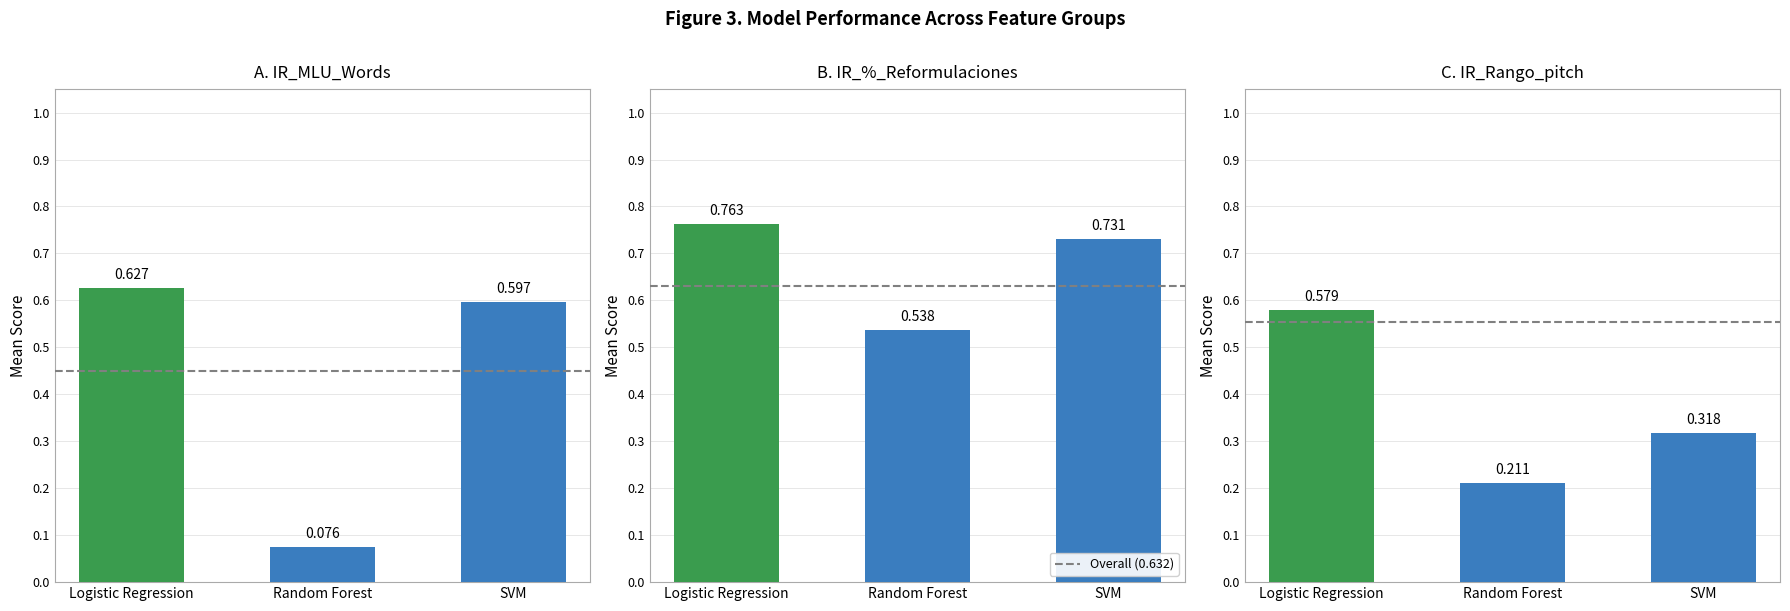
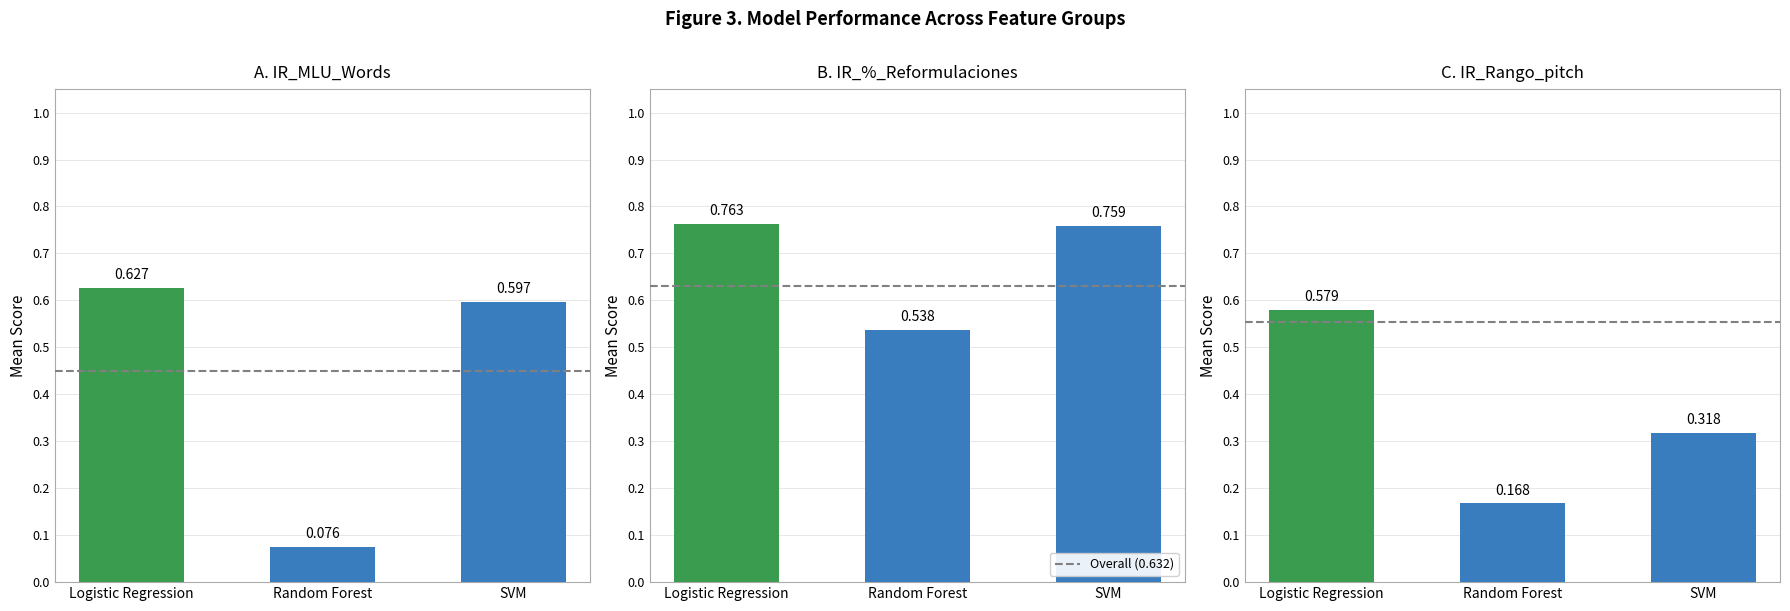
B. IR_%_Reformulaciones, SVM: 0.731 -> 0.759
C. IR_Rango_pitch, Random Forest: 0.211 -> 0.168
